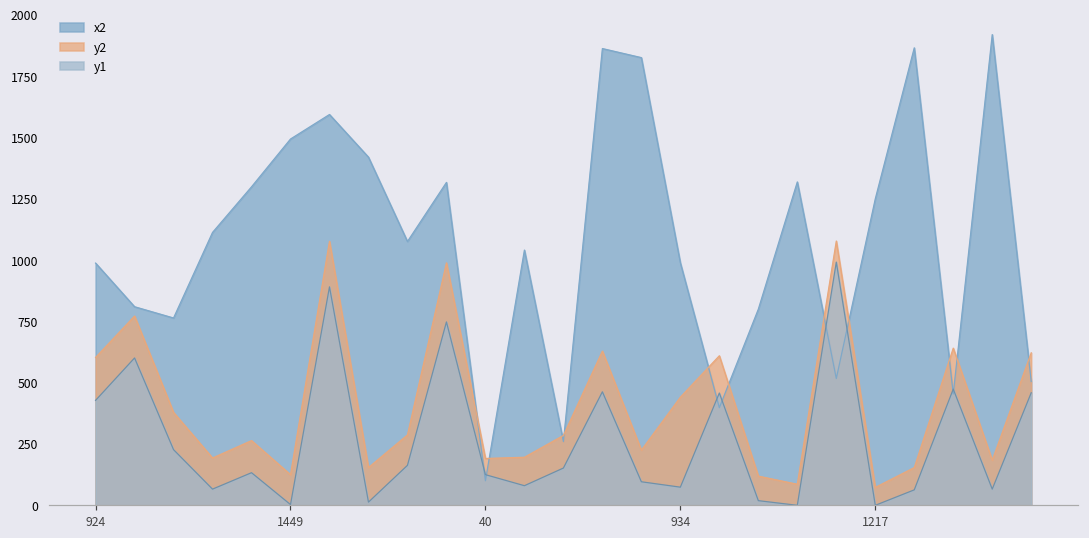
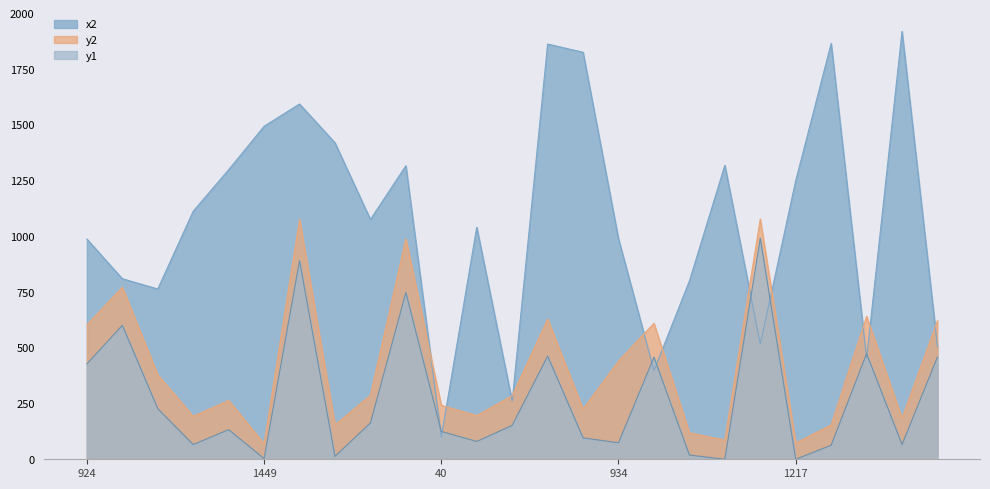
y2, 1449: 130 -> 70
y2, 40: 190 -> 240
